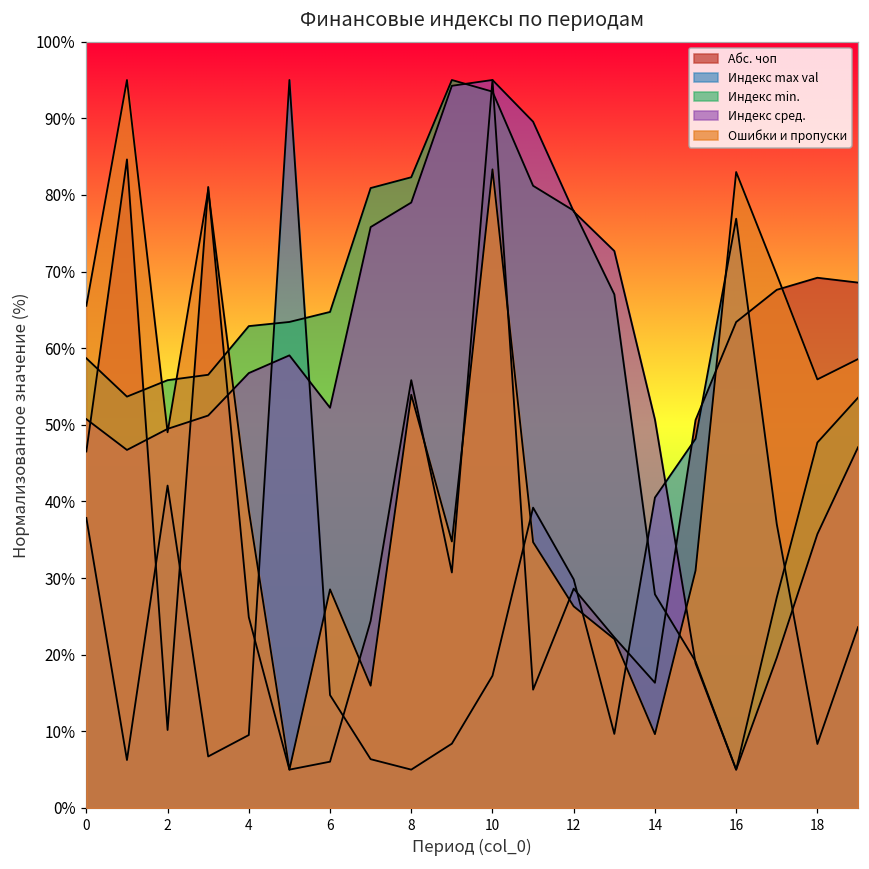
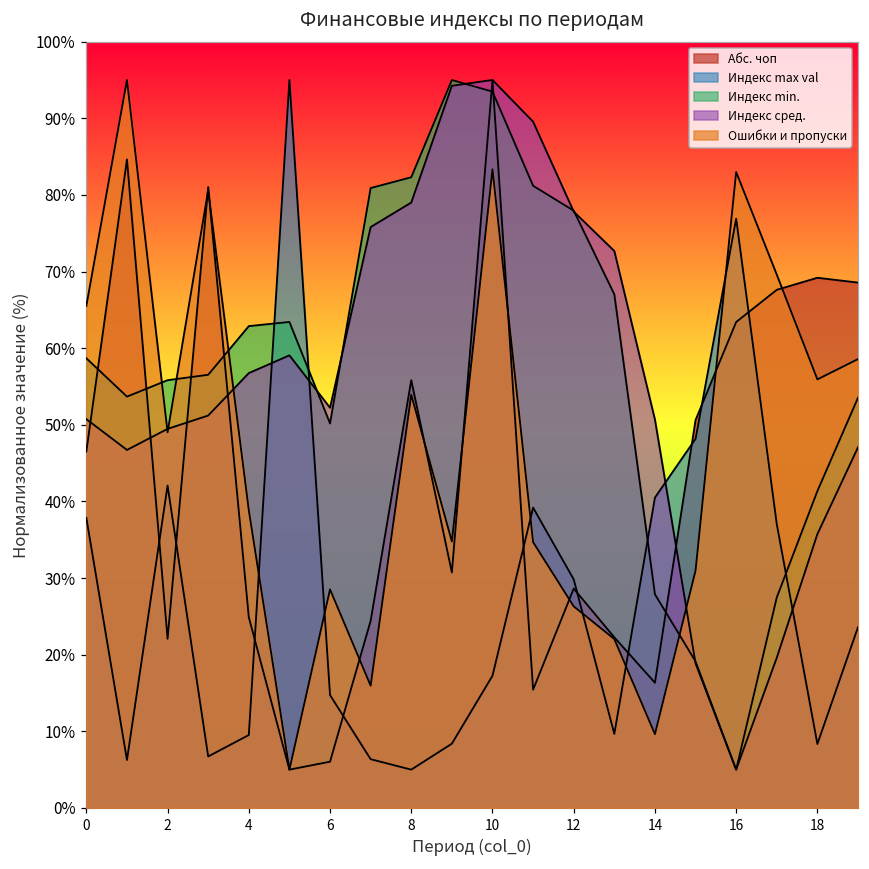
Абс. чоп, 2: 10% -> 22%
Индекс min., 6: 65% -> 50%
Индекс min., 18: 48% -> 41%
